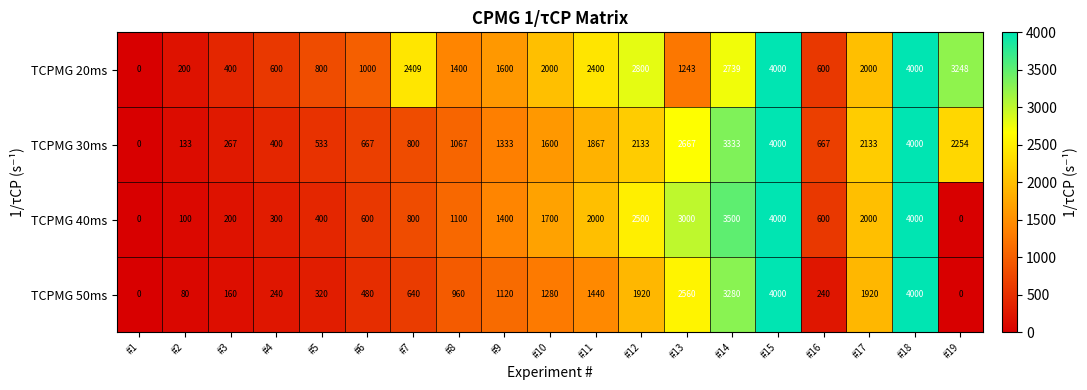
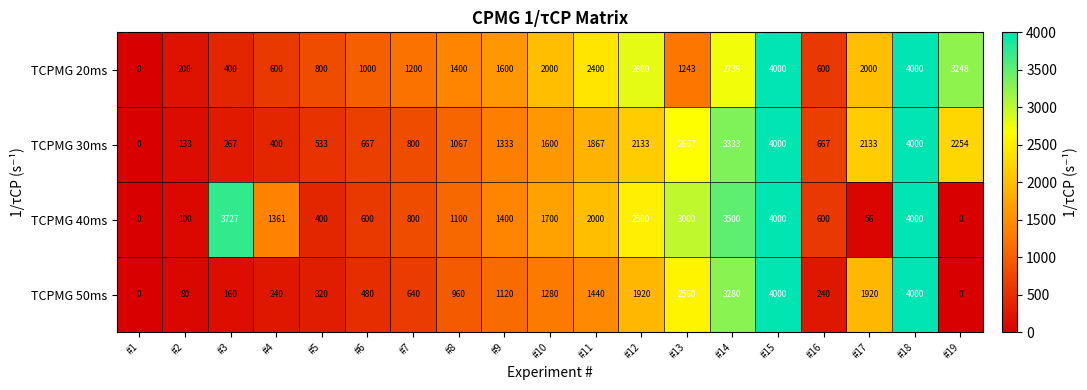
TCPMG 20ms, #7: 2409 -> 1200
TCPMG 40ms, #3: 200 -> 3727
TCPMG 40ms, #4: 300 -> 1361
TCPMG 40ms, #17: 2000 -> 56
